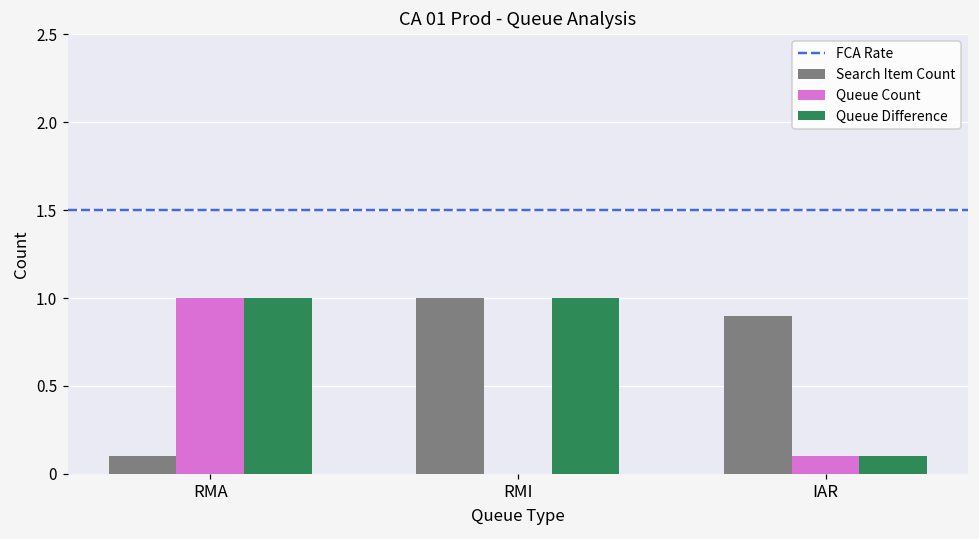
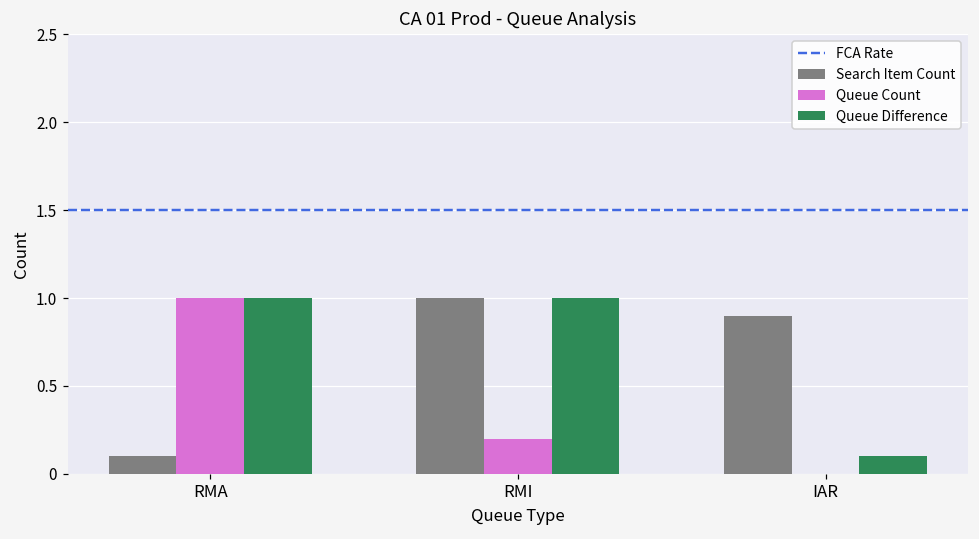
Queue Count, RMI: 0.0 -> 0.2
Queue Count, IAR: 0.1 -> 0.0
